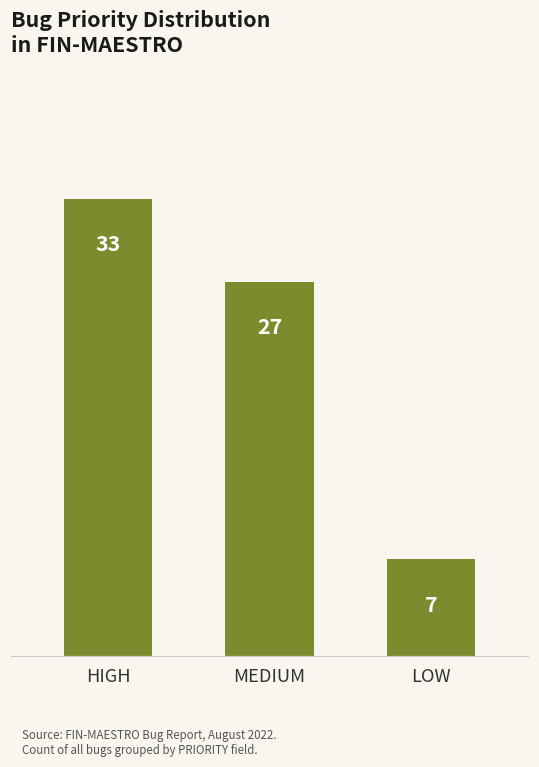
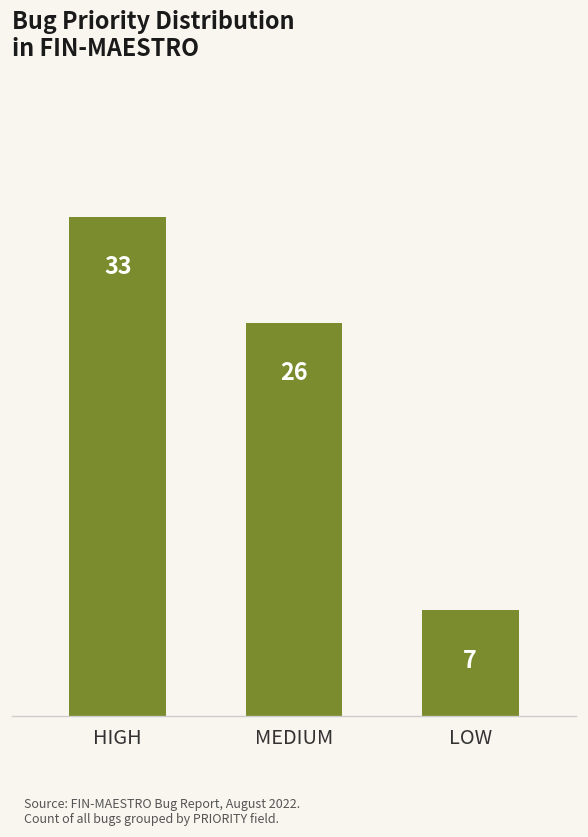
MEDIUM: 27 -> 26
